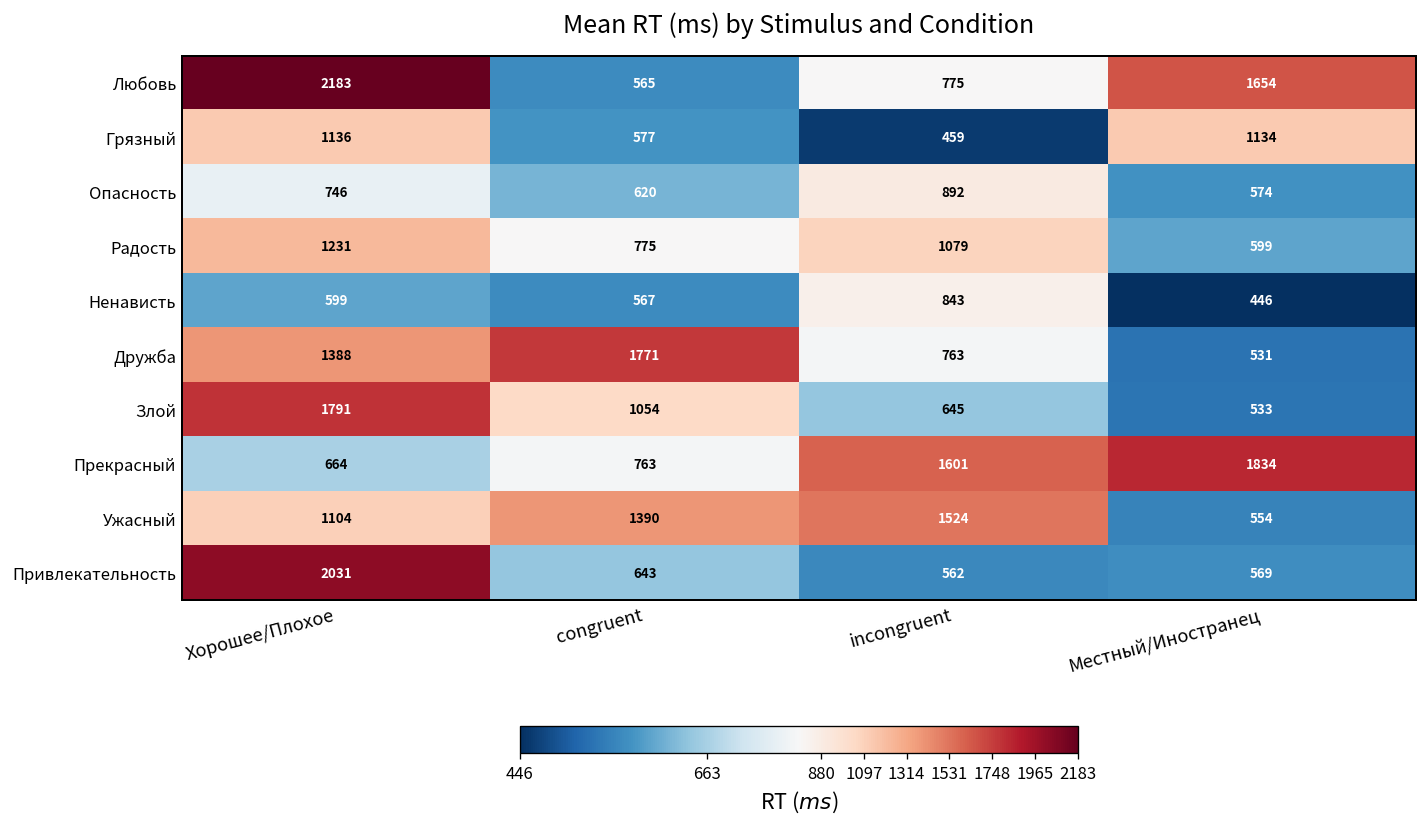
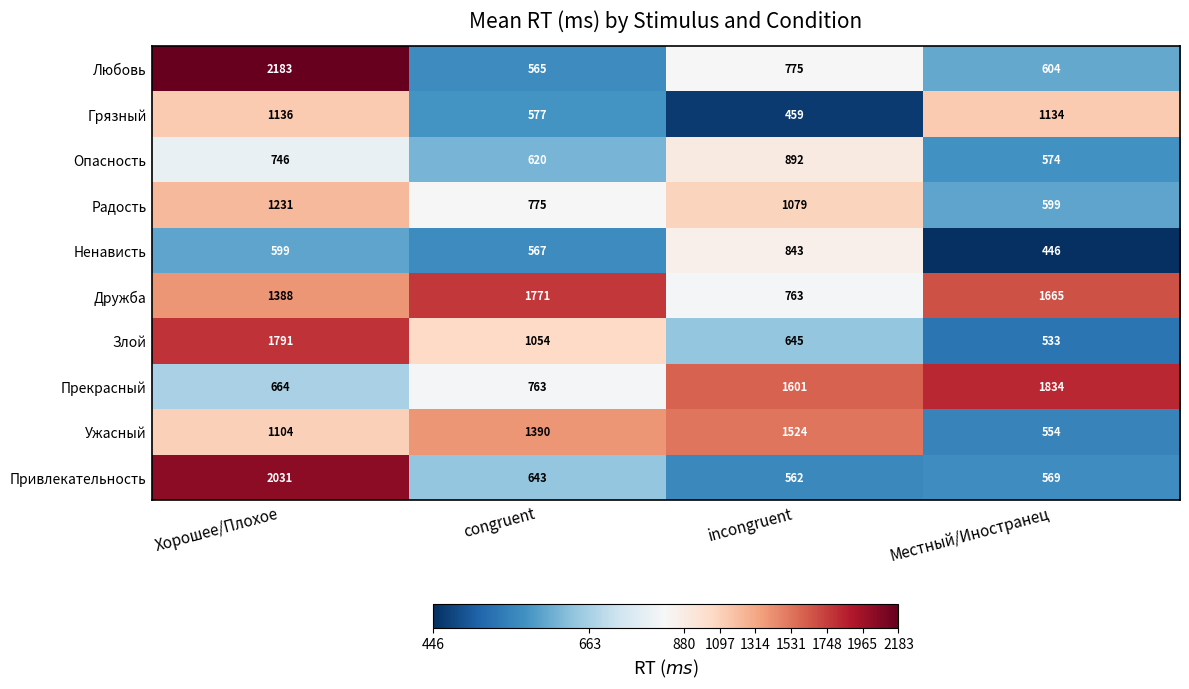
Любовь, Местный/Иностранец: 1654 -> 604
Дружба, Местный/Иностранец: 531 -> 1665
